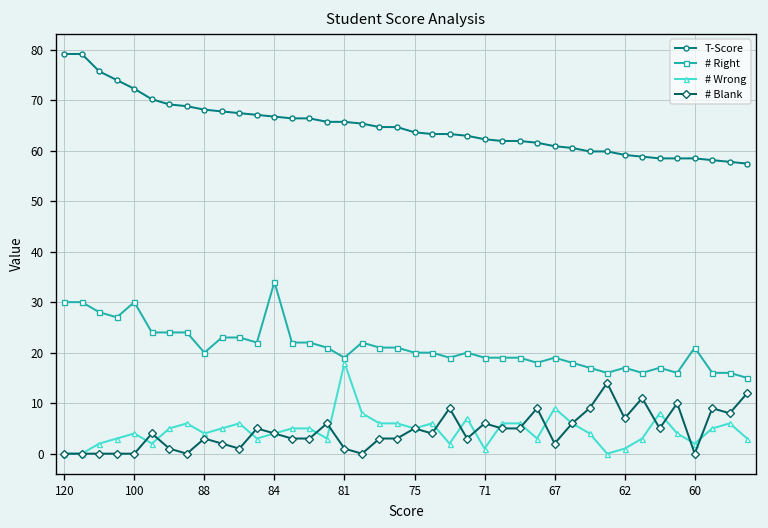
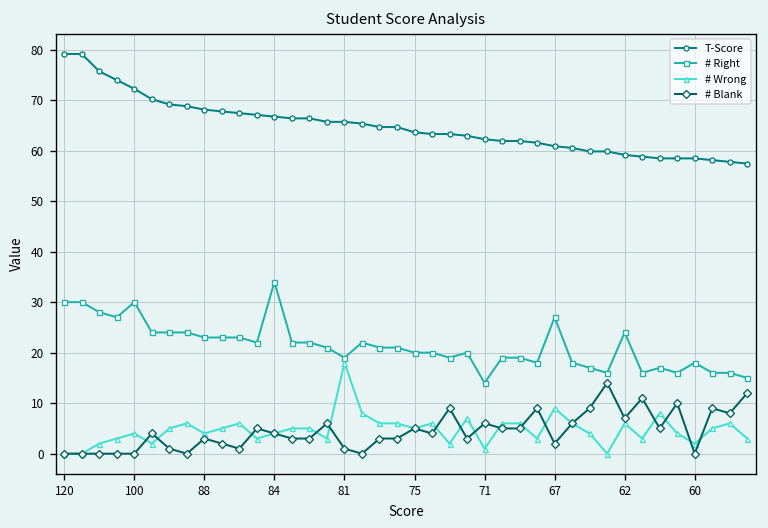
# Right, 88: 20 -> 23
# Right, 71: 19 -> 14
# Right, 67: 19 -> 27
# Right, 62: 17 -> 24
# Wrong, 62: 1 -> 6
# Right, 60: 21 -> 18
